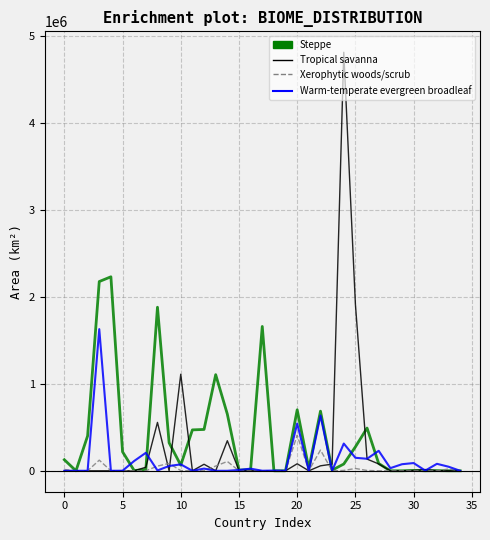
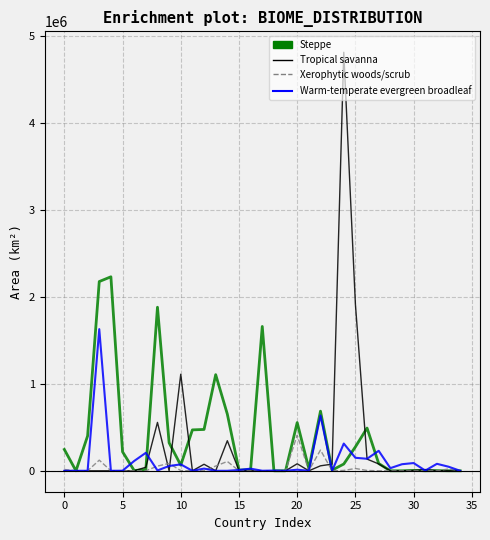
Steppe, 0: 100000 -> 200000
Steppe, 20: 700000 -> 600000
Warm-temperate evergreen broadleaf, 20: 500000 -> 0
